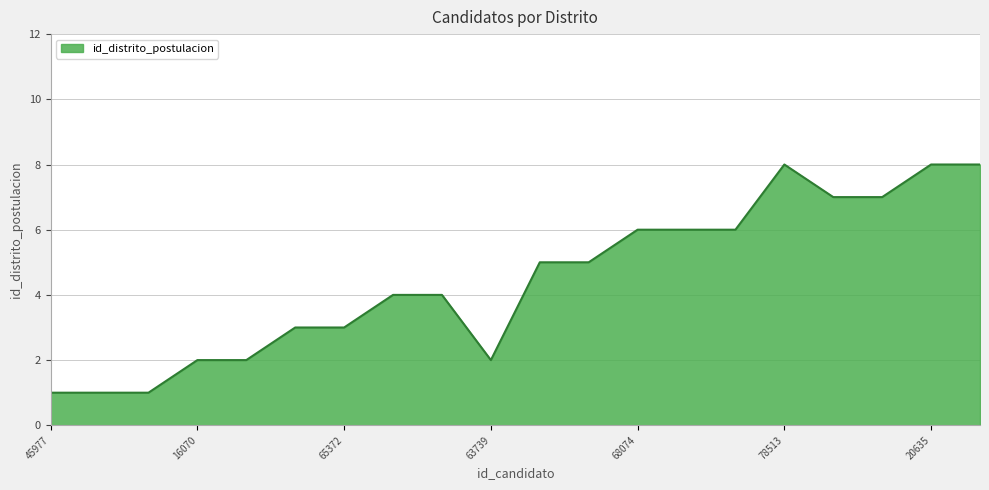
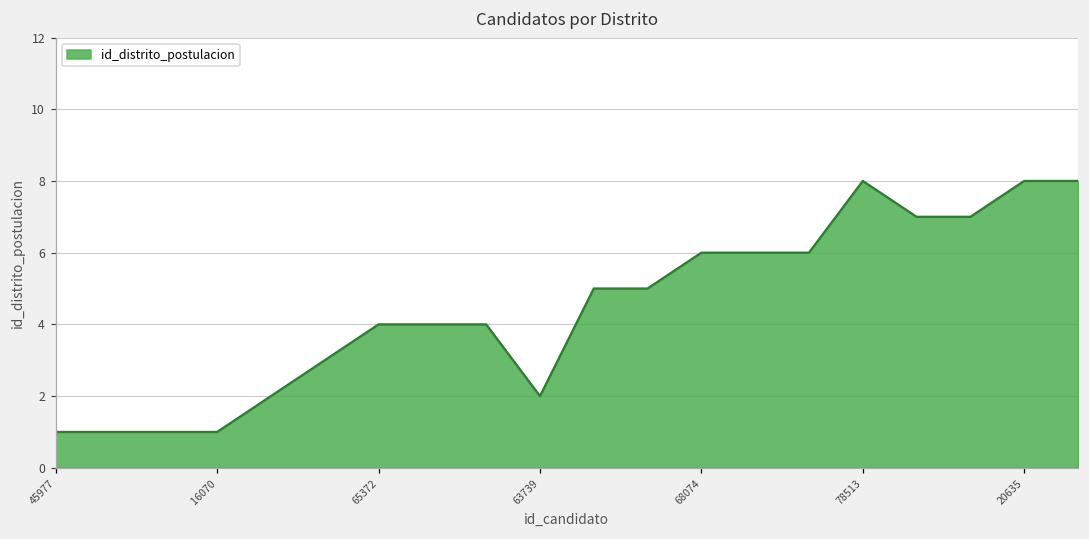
16070: 2 -> 1
65372: 3 -> 4
